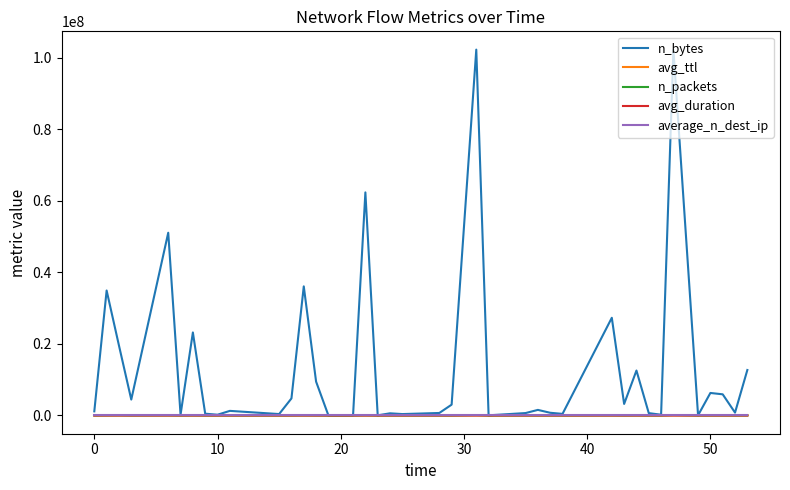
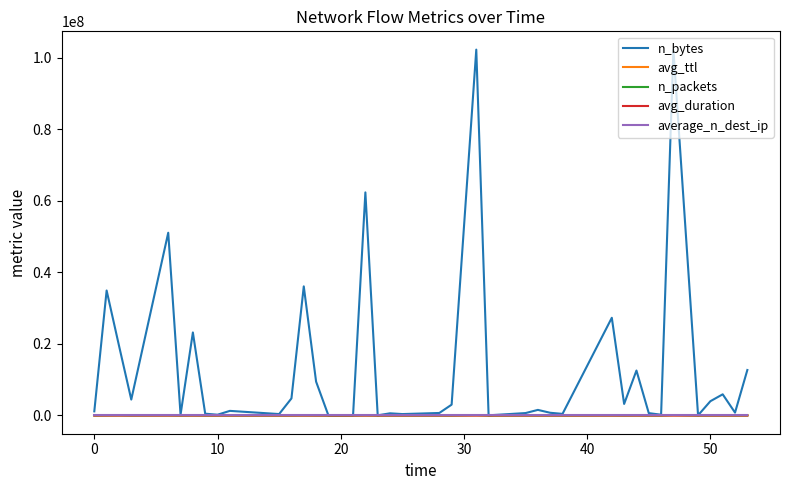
n_bytes, 50: 6000000 -> 4000000
